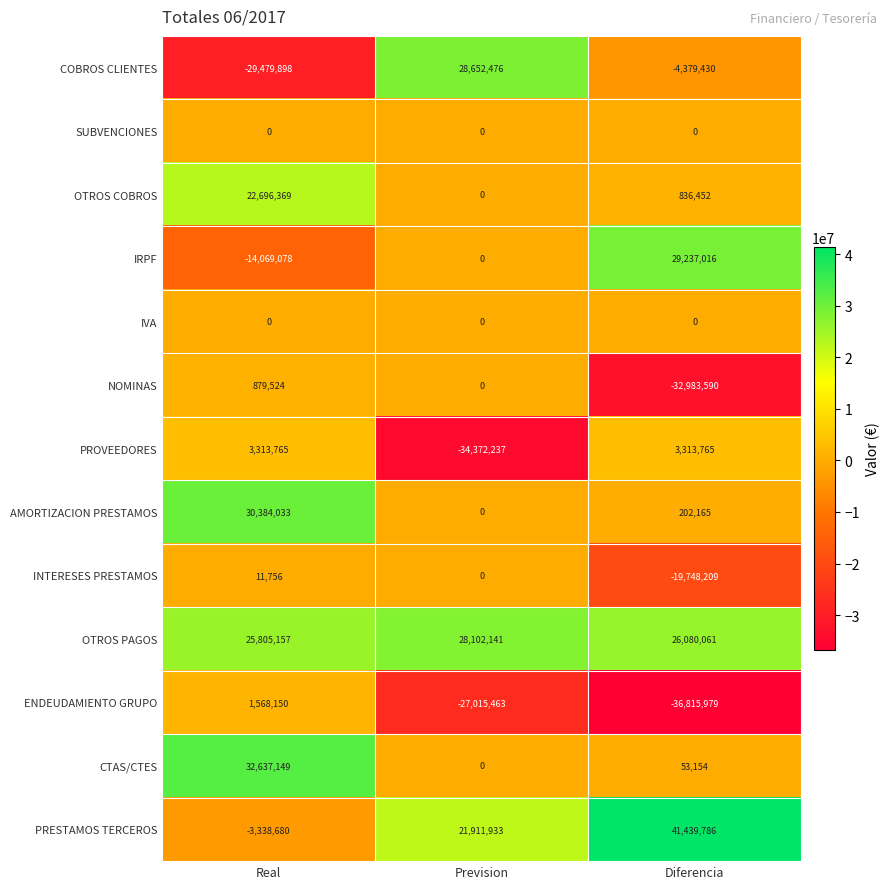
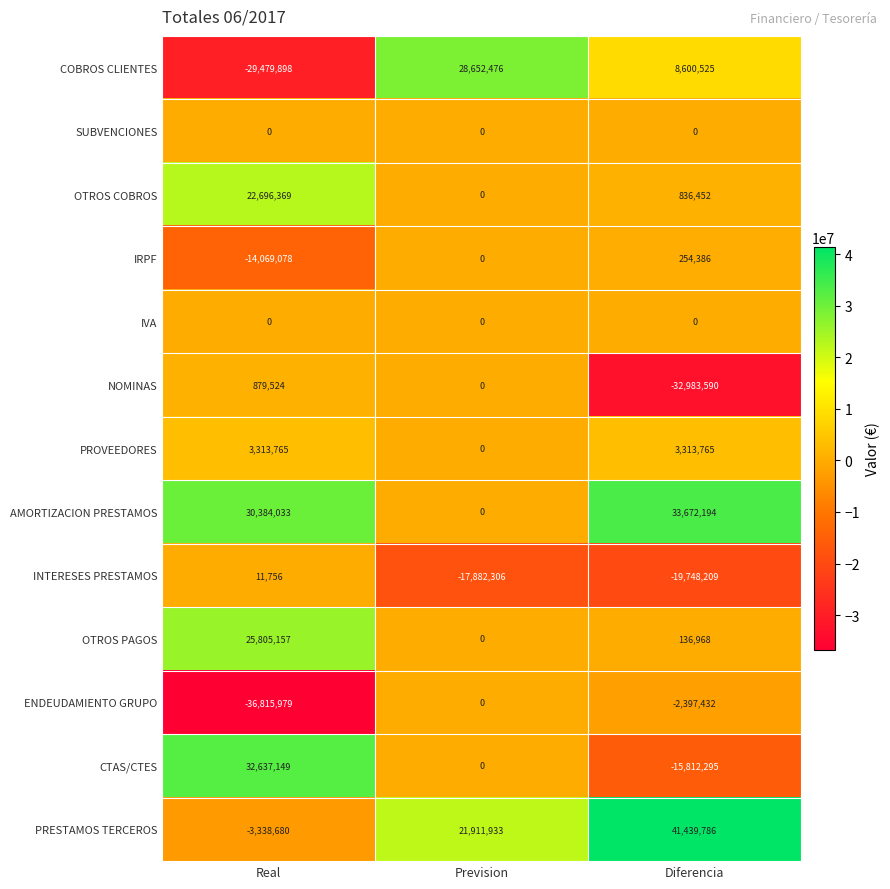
COBROS CLIENTES, Diferencia: -4,379,430 -> 8,600,525
IRPF, Diferencia: 29,237,016 -> 254,386
PROVEEDORES, Prevision: -34,372,237 -> 0
AMORTIZACION PRESTAMOS, Diferencia: 202,165 -> 33,672,194
INTERESES PRESTAMOS, Prevision: 0 -> -17,882,306
OTROS PAGOS, Prevision: 28,102,141 -> 0
OTROS PAGOS, Diferencia: 26,080,061 -> 136,968
ENDEUDAMIENTO GRUPO, Real: 1,568,150 -> -36,815,979
ENDEUDAMIENTO GRUPO, Prevision: -27,015,463 -> 0
ENDEUDAMIENTO GRUPO, Diferencia: -36,815,979 -> -2,397,432
CTAS/CTES, Diferencia: 53,154 -> -15,812,295
